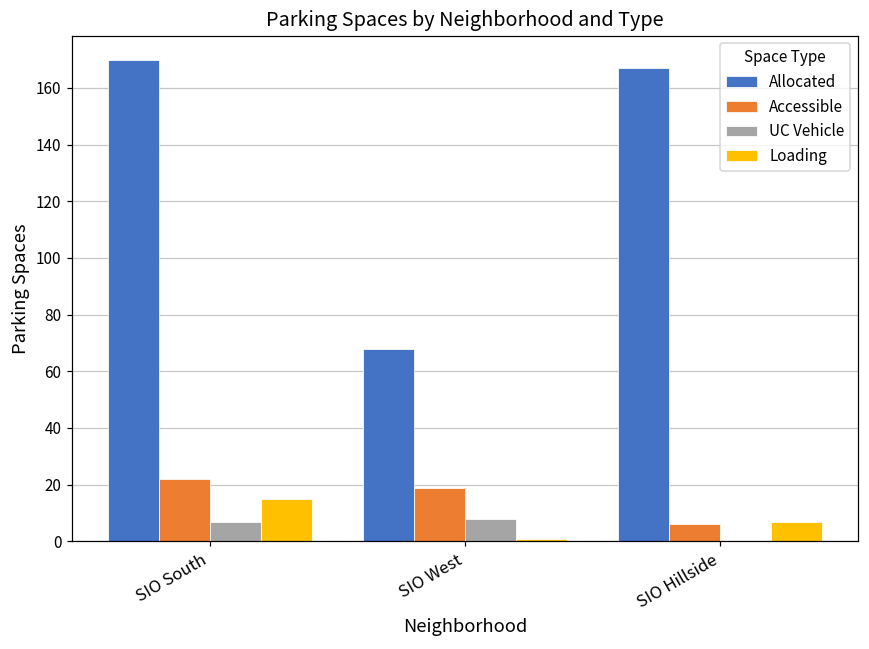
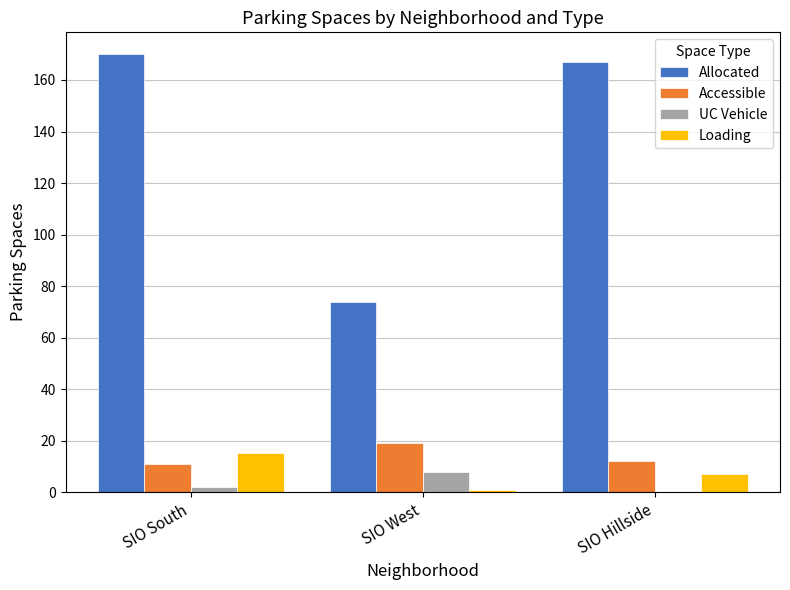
Accessible, SIO South: 22 -> 11
UC Vehicle, SIO South: 7 -> 2
Allocated, SIO West: 68 -> 74
Accessible, SIO Hillside: 6 -> 12
